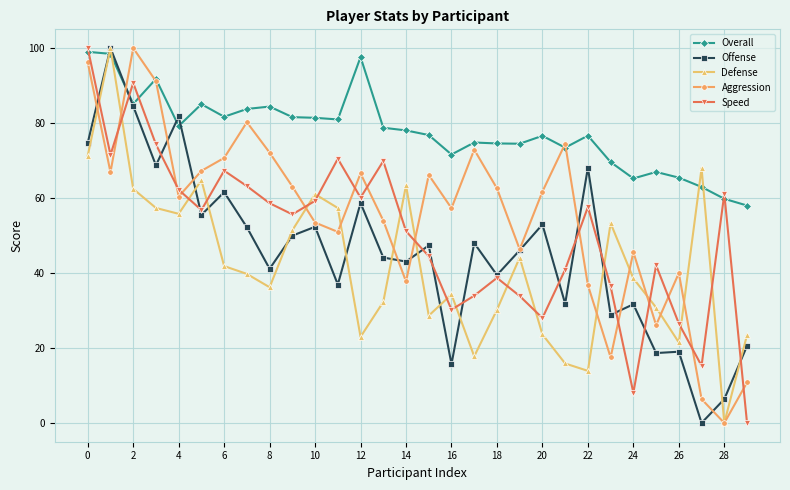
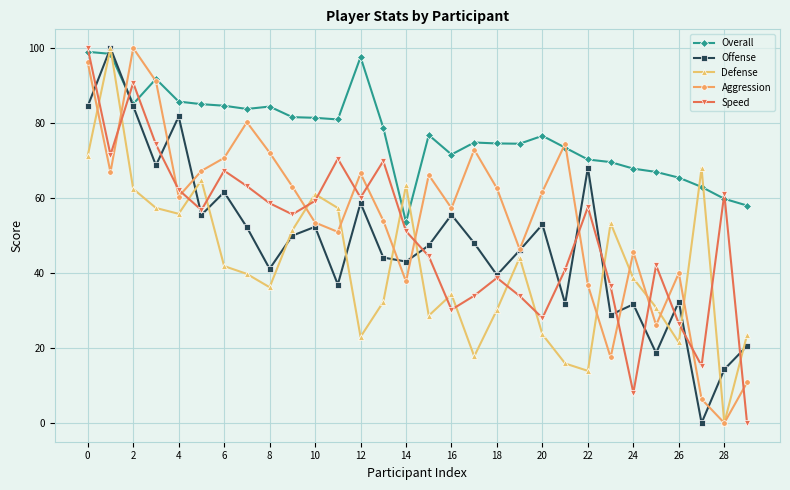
Offense, 0: 75 -> 85
Overall, 4: 79 -> 86
Overall, 6: 82 -> 85
Overall, 14: 78 -> 54
Offense, 16: 16 -> 56
Overall, 22: 77 -> 70
Overall, 24: 65 -> 68
Offense, 26: 19 -> 32
Offense, 28: 6 -> 14
